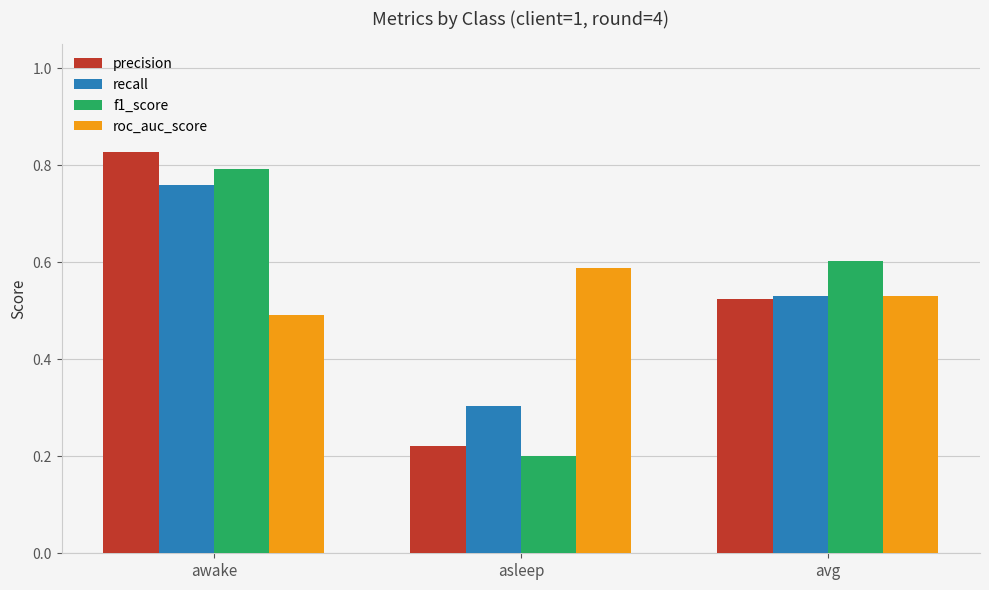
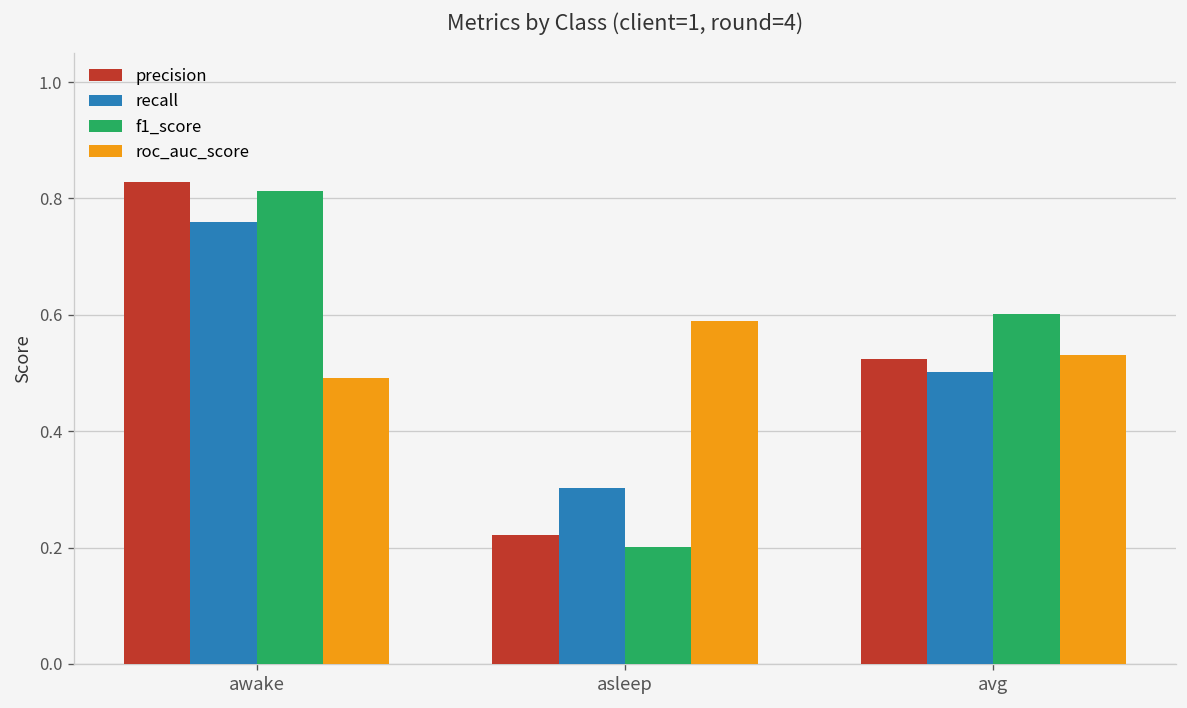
f1_score, awake: 0.79 -> 0.81
recall, avg: 0.53 -> 0.50
